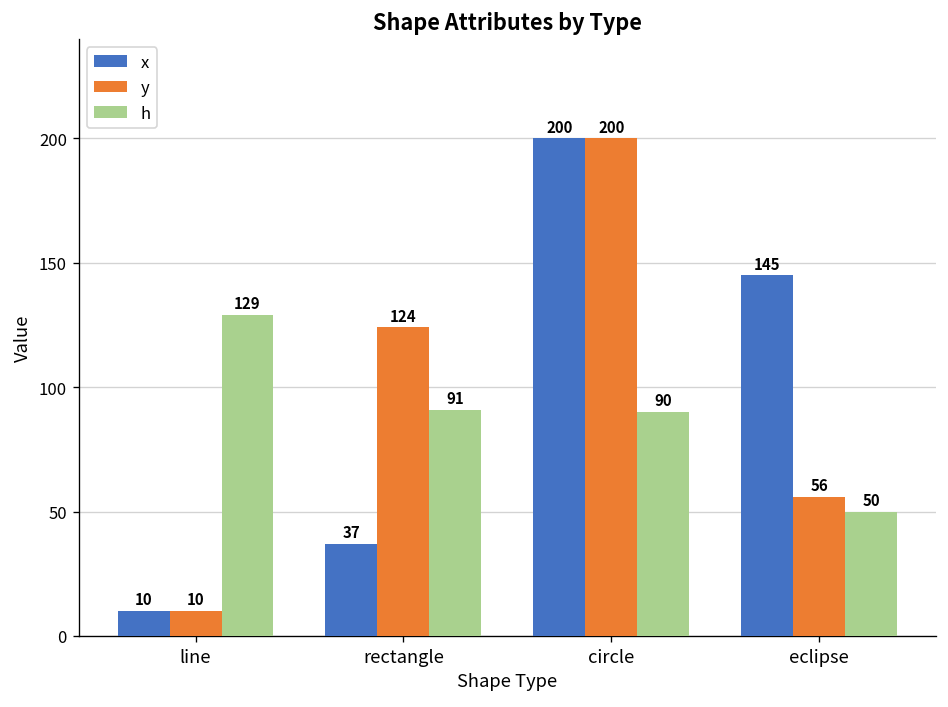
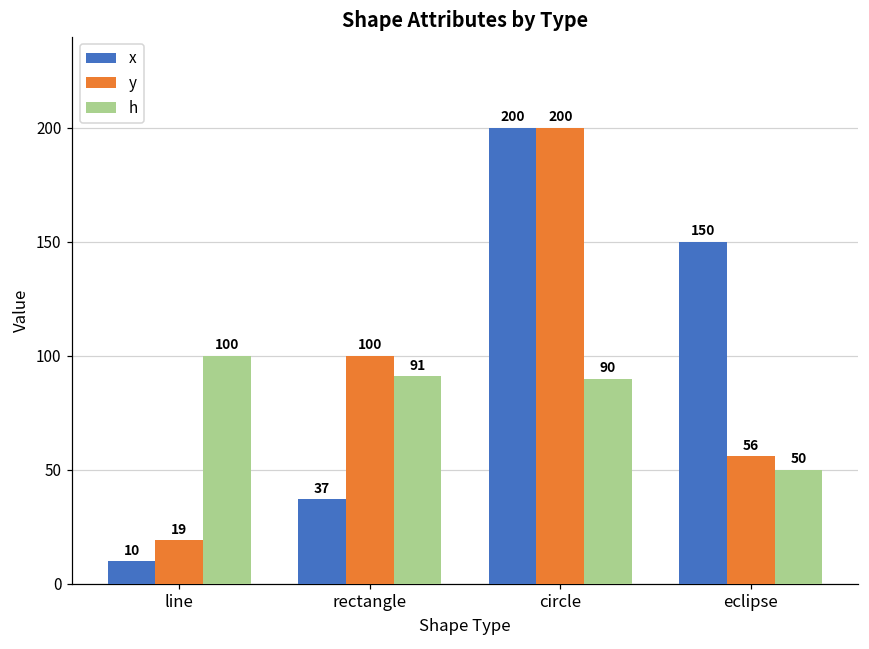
y, line: 10 -> 19
h, line: 129 -> 100
y, rectangle: 124 -> 100
x, eclipse: 145 -> 150
